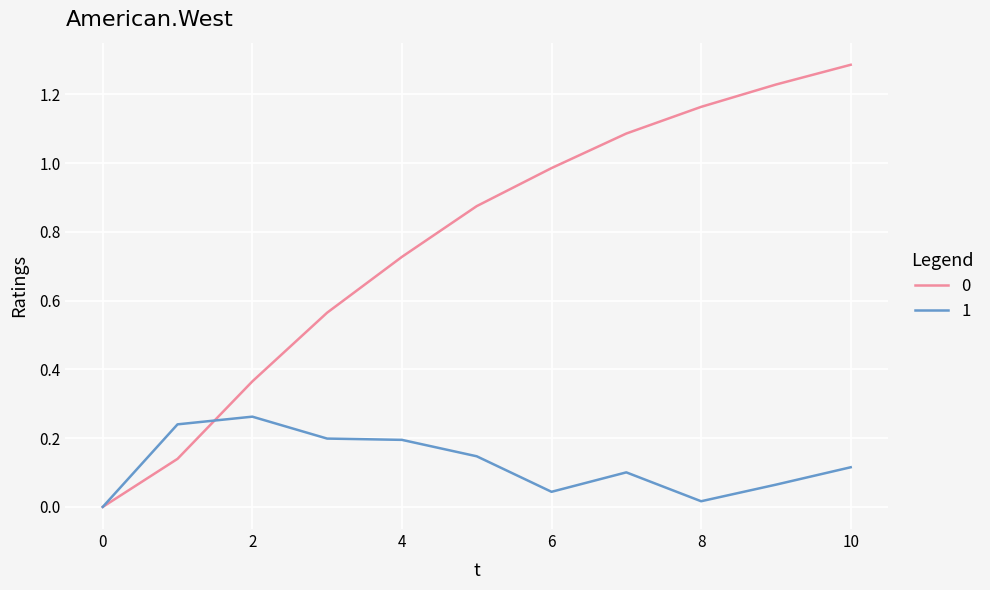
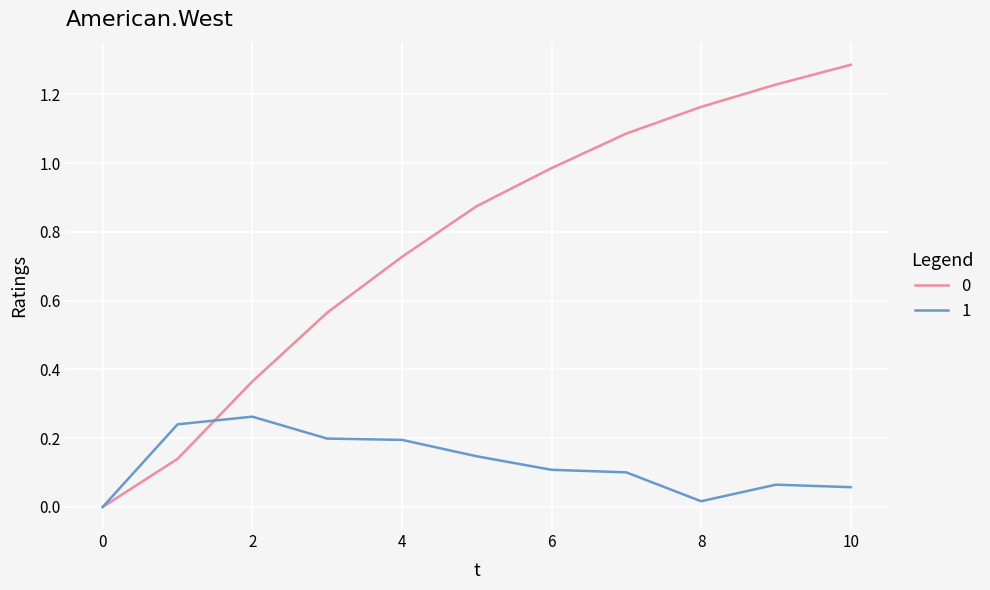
1, 6: 0.04 -> 0.11
1, 10: 0.12 -> 0.06
